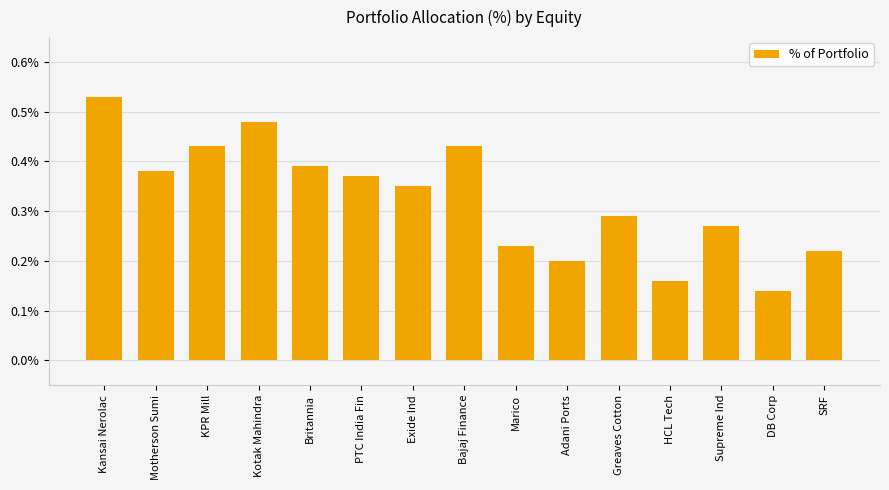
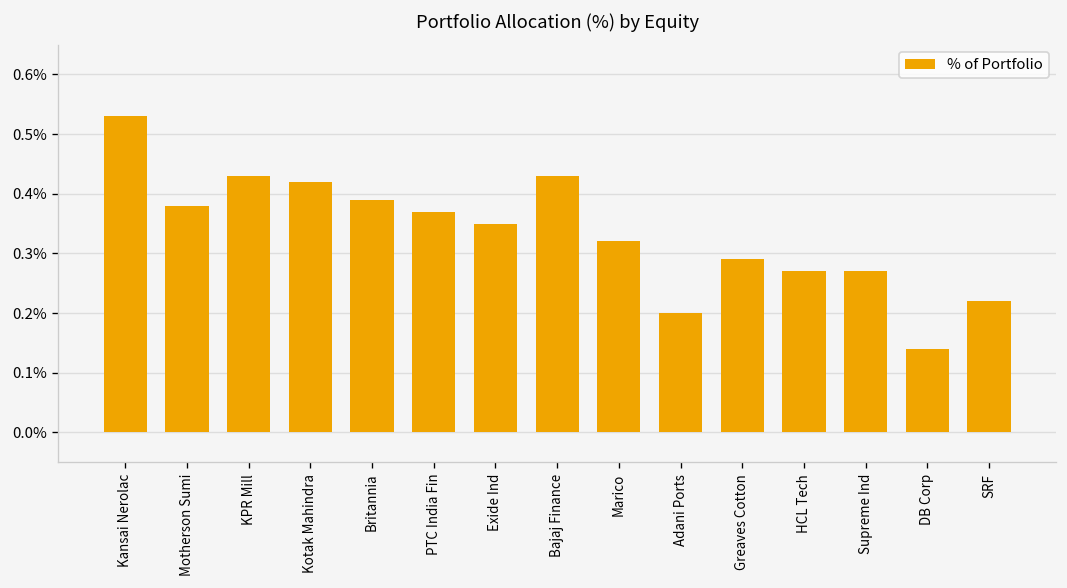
Kotak Mahindra: 0.48% -> 0.42%
Marico: 0.23% -> 0.32%
HCL Tech: 0.16% -> 0.27%
